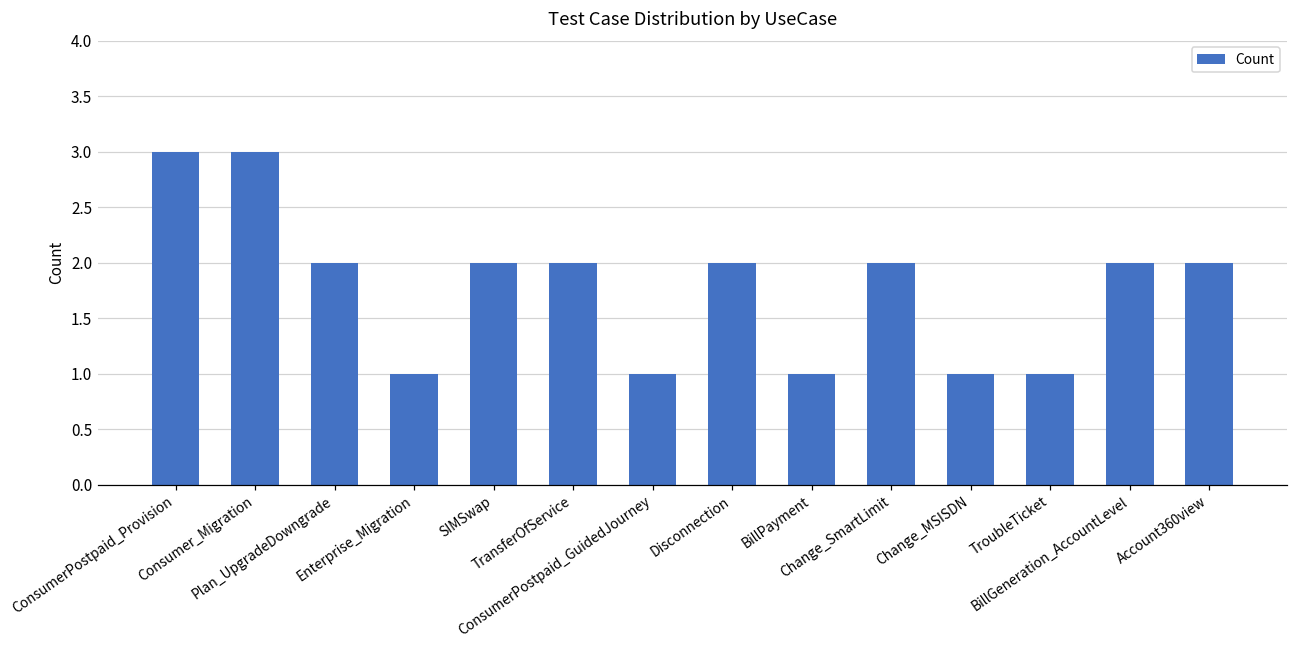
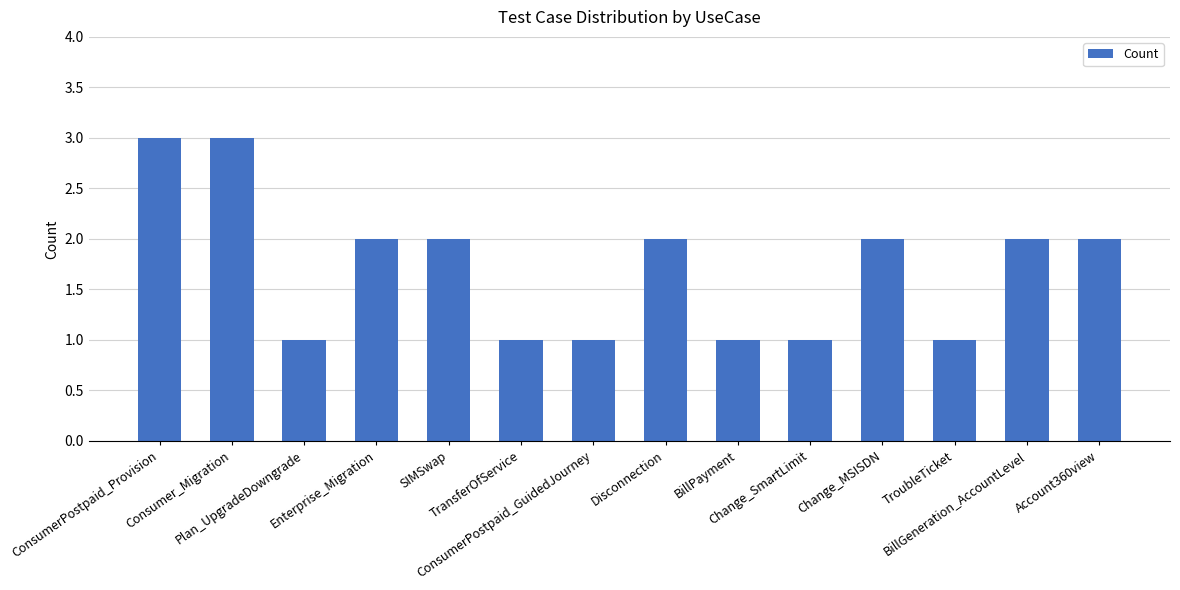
Plan_UpgradeDowngrade: 2 -> 1
Enterprise_Migration: 1 -> 2
TransferOfService: 2 -> 1
Change_SmartLimit: 2 -> 1
Change_MSISDN: 1 -> 2
